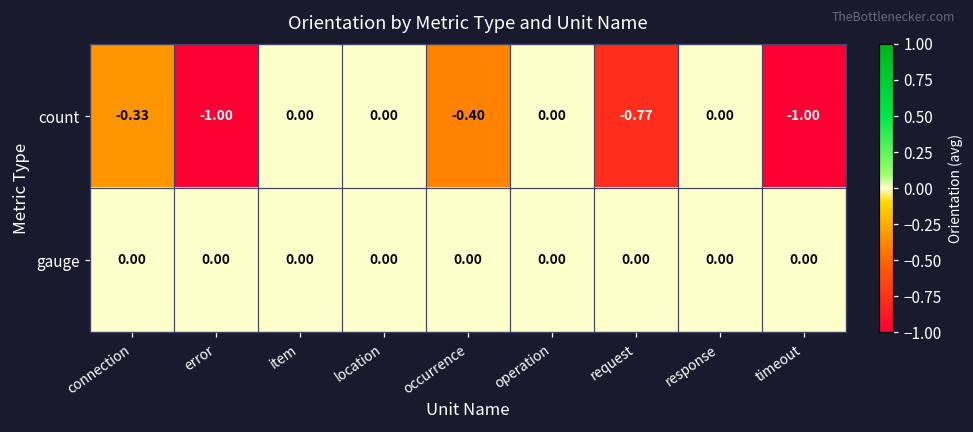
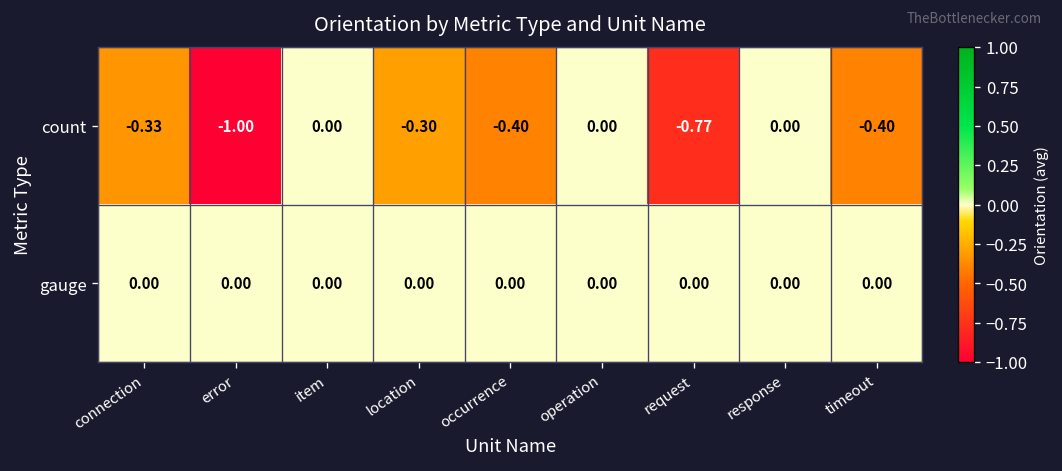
count, location: 0.00 -> -0.30
count, timeout: -1.00 -> -0.40
